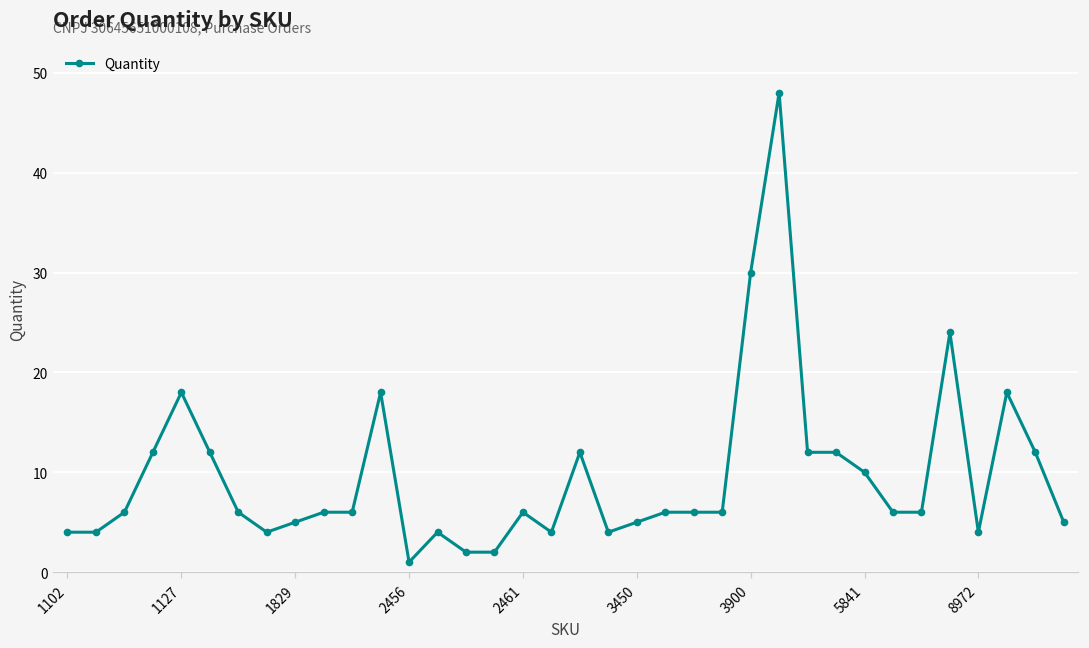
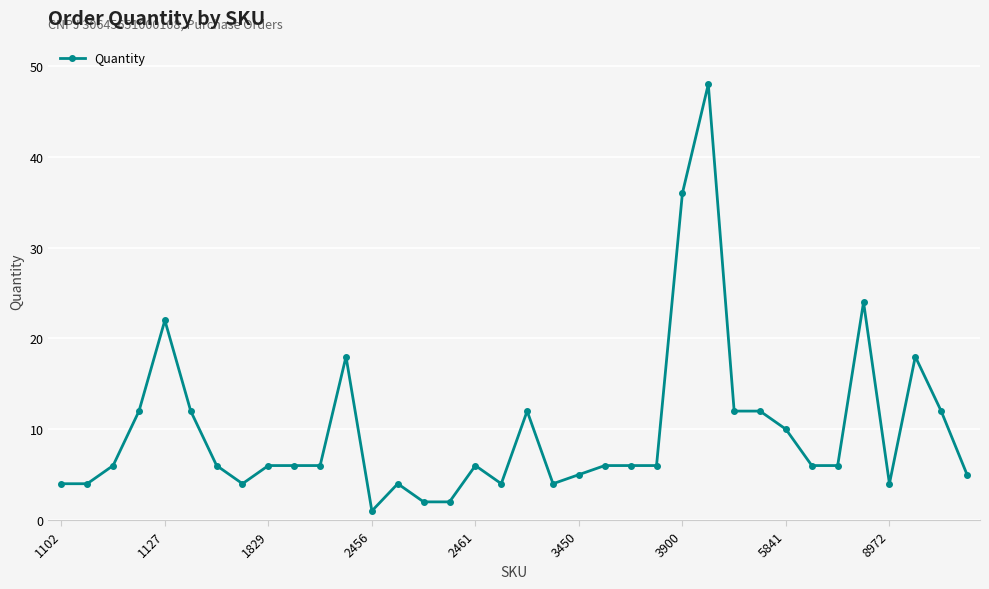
1127: 18 -> 22
1829: 5 -> 6
3900: 30 -> 36
